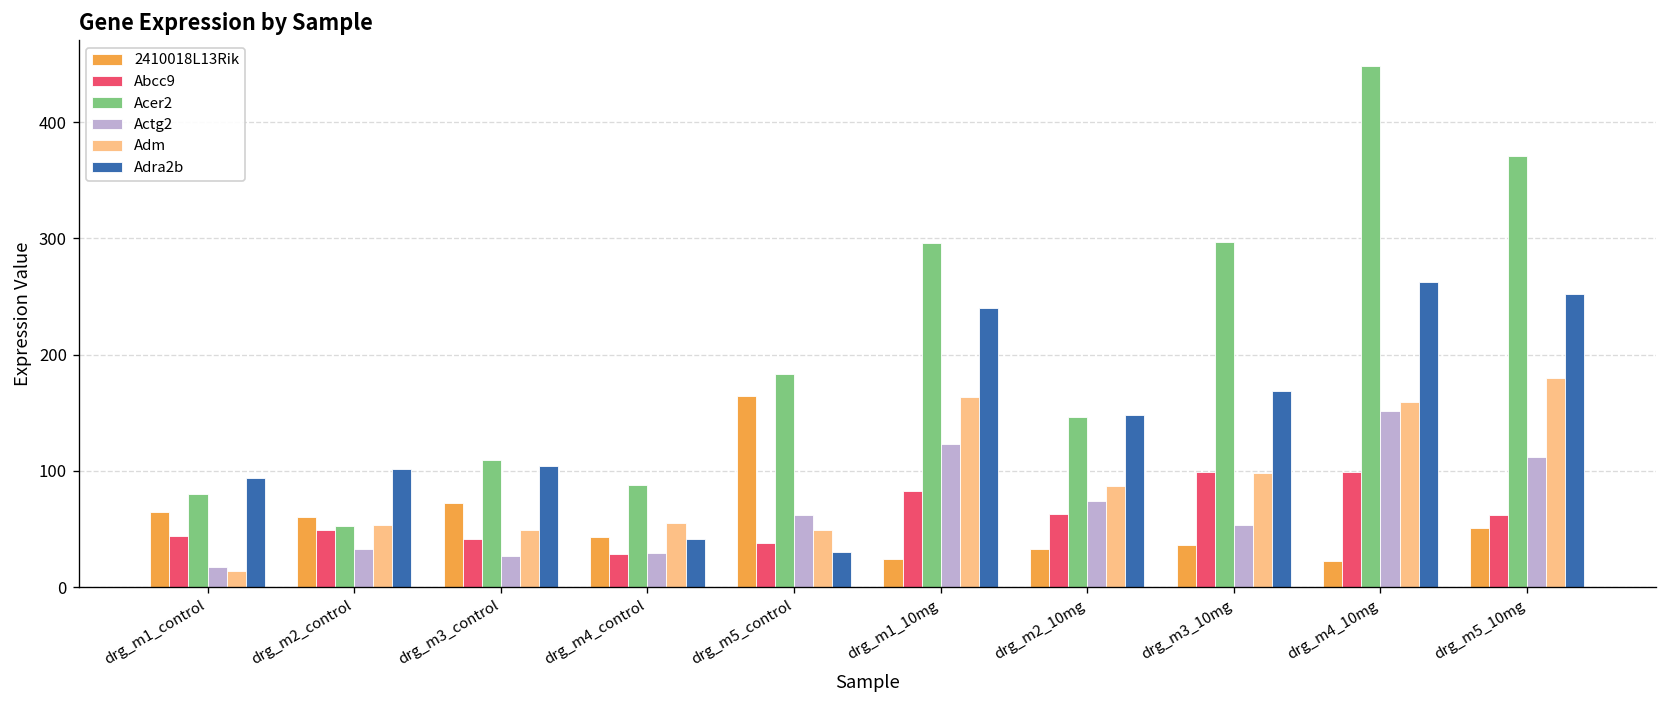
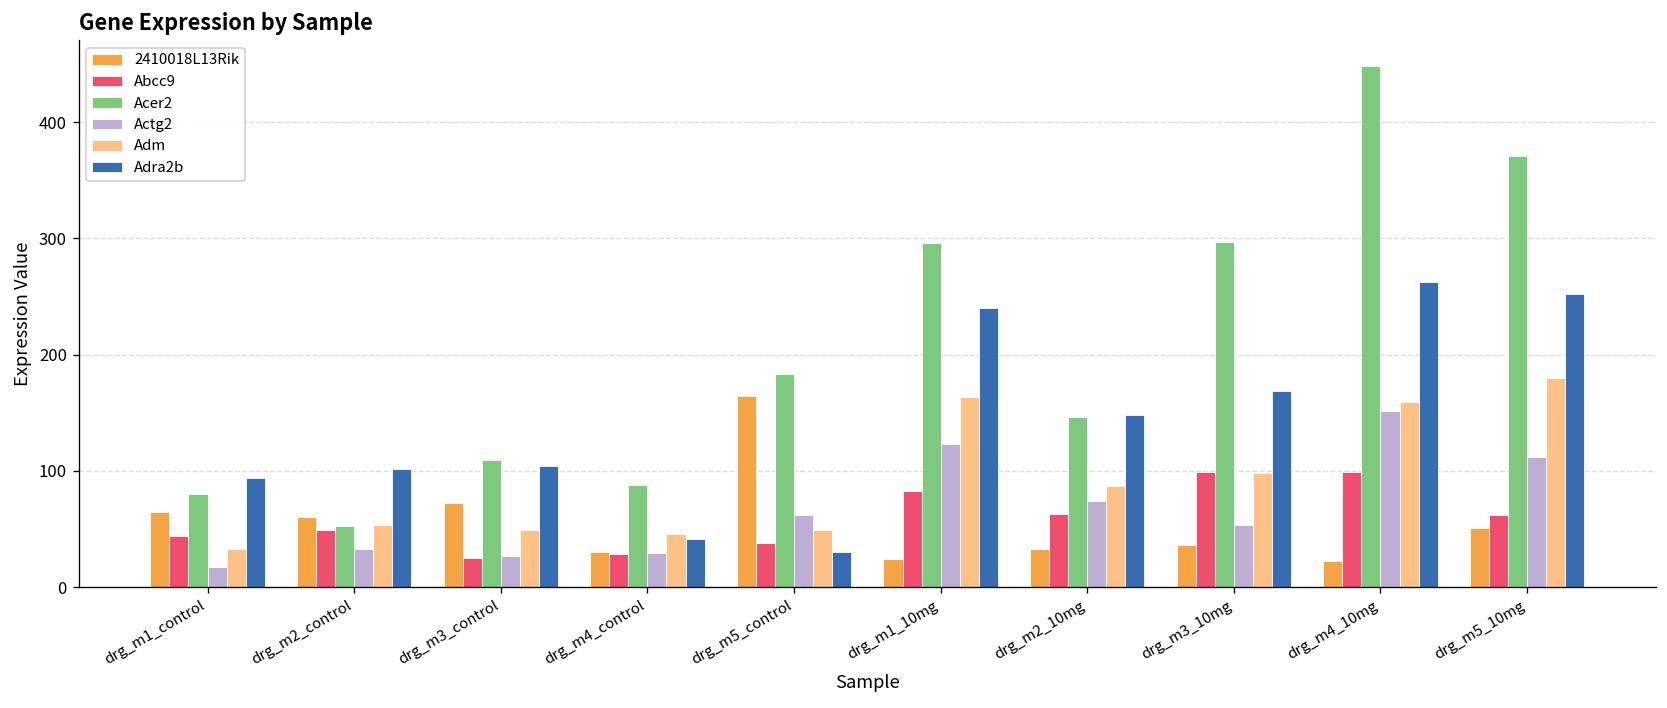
Adm, drg_m1_control: 10 -> 30
Abcc9, drg_m3_control: 40 -> 20
2410018L13Rik, drg_m4_control: 40 -> 30
Adm, drg_m4_control: 60 -> 50
